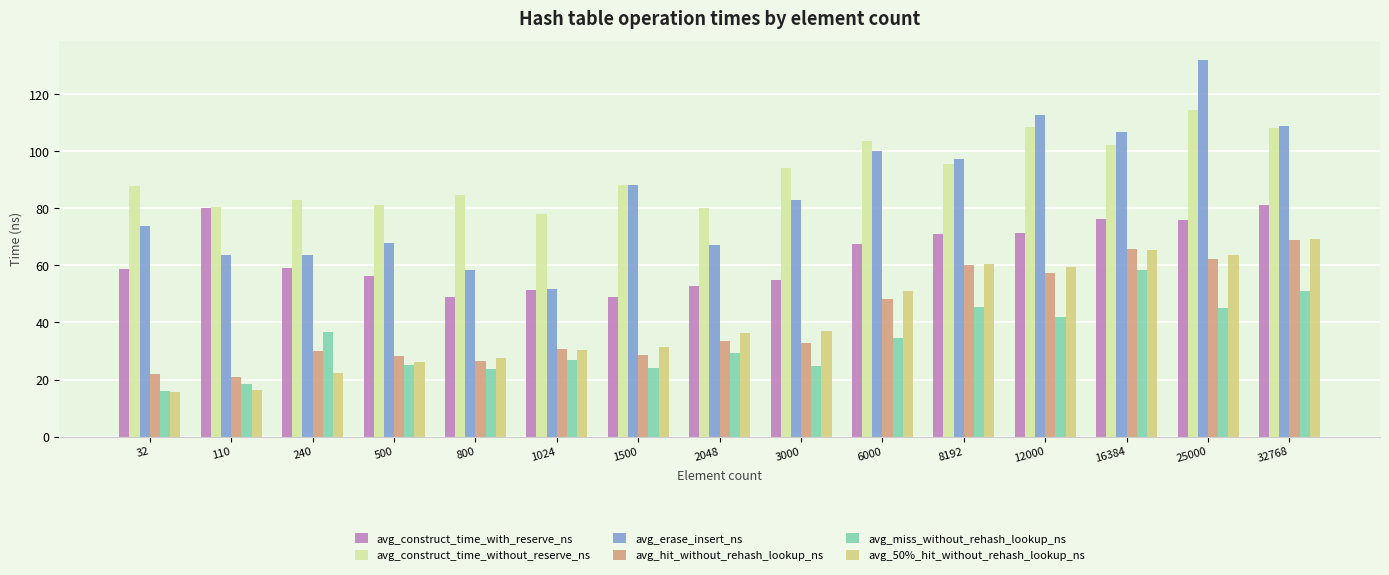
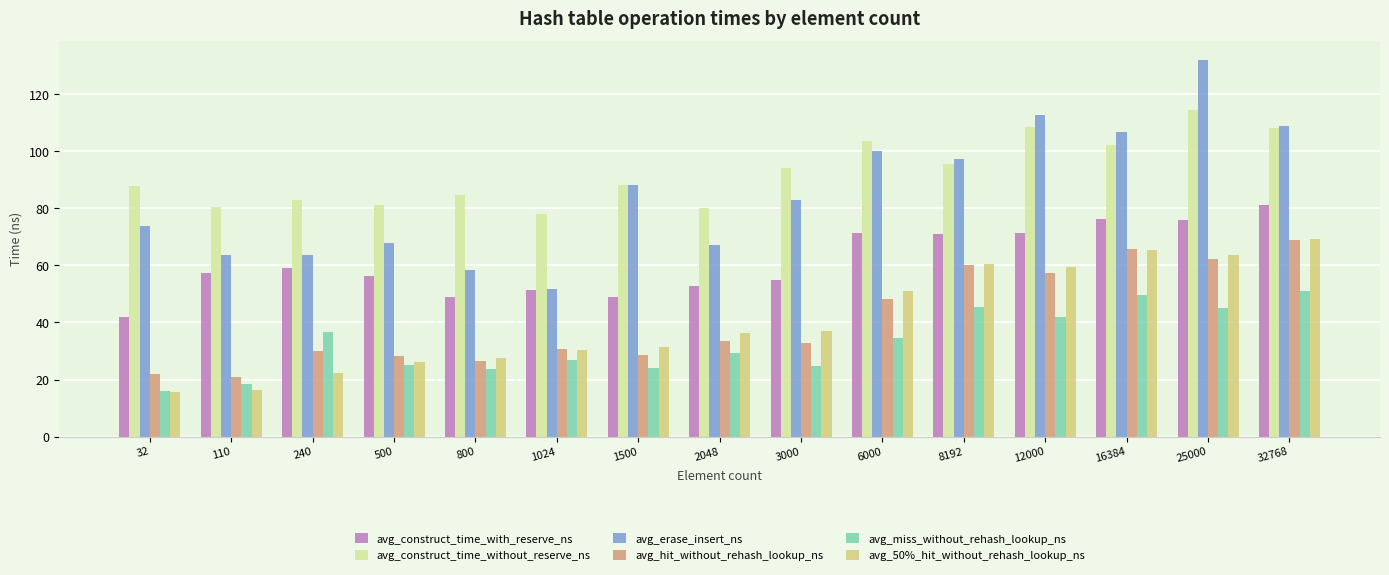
avg_construct_time_with_reserve_ns, 32: 59 -> 42
avg_construct_time_with_reserve_ns, 110: 80 -> 57
avg_construct_time_with_reserve_ns, 6000: 68 -> 71
avg_miss_without_rehash_lookup_ns, 16384: 58 -> 50
